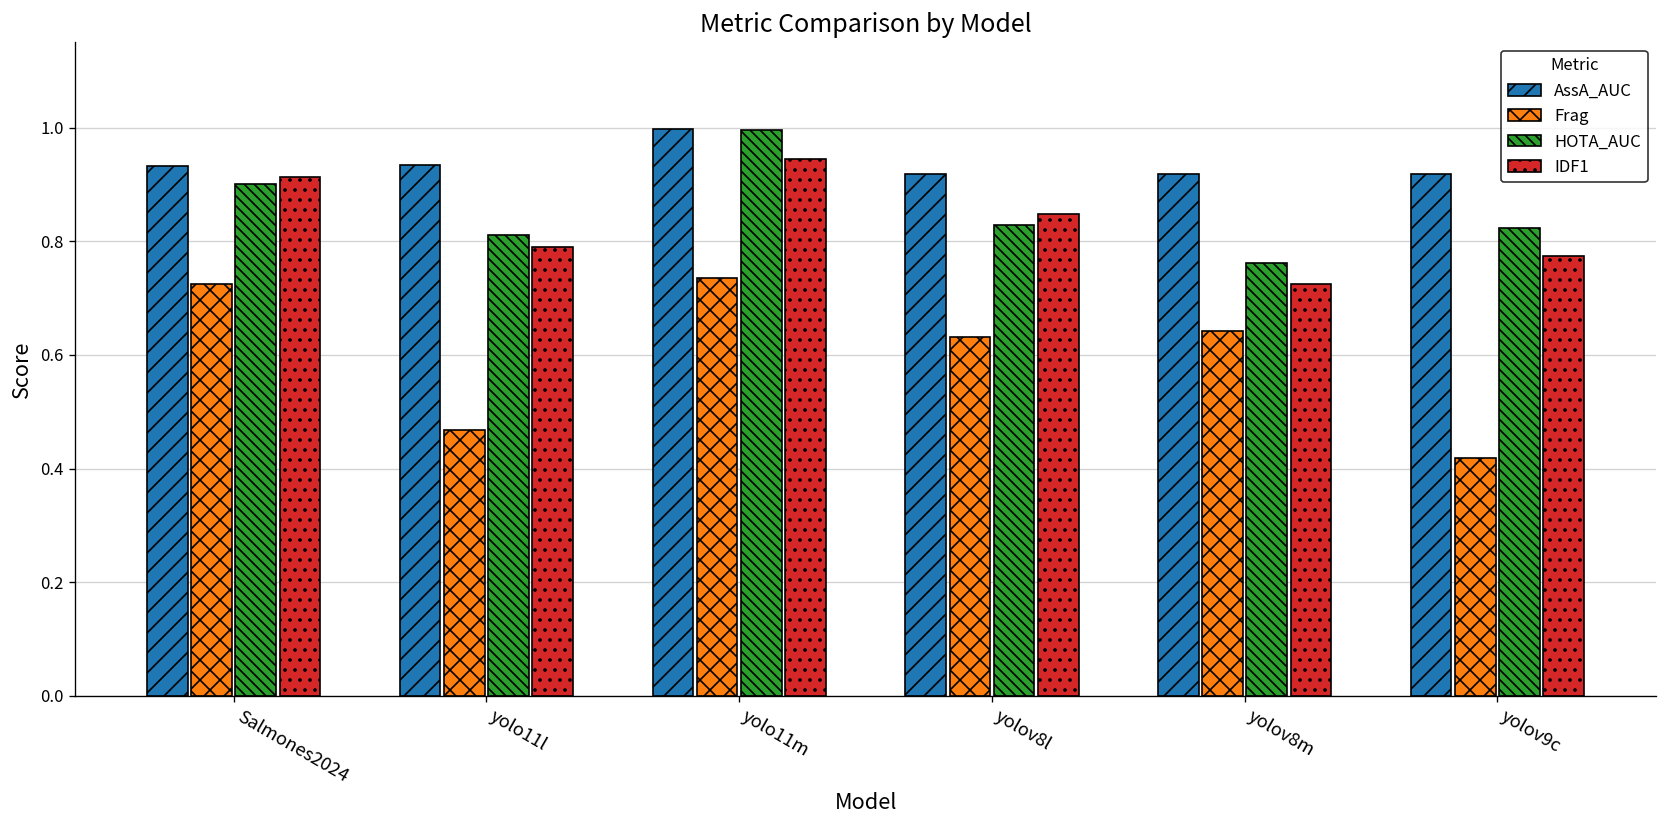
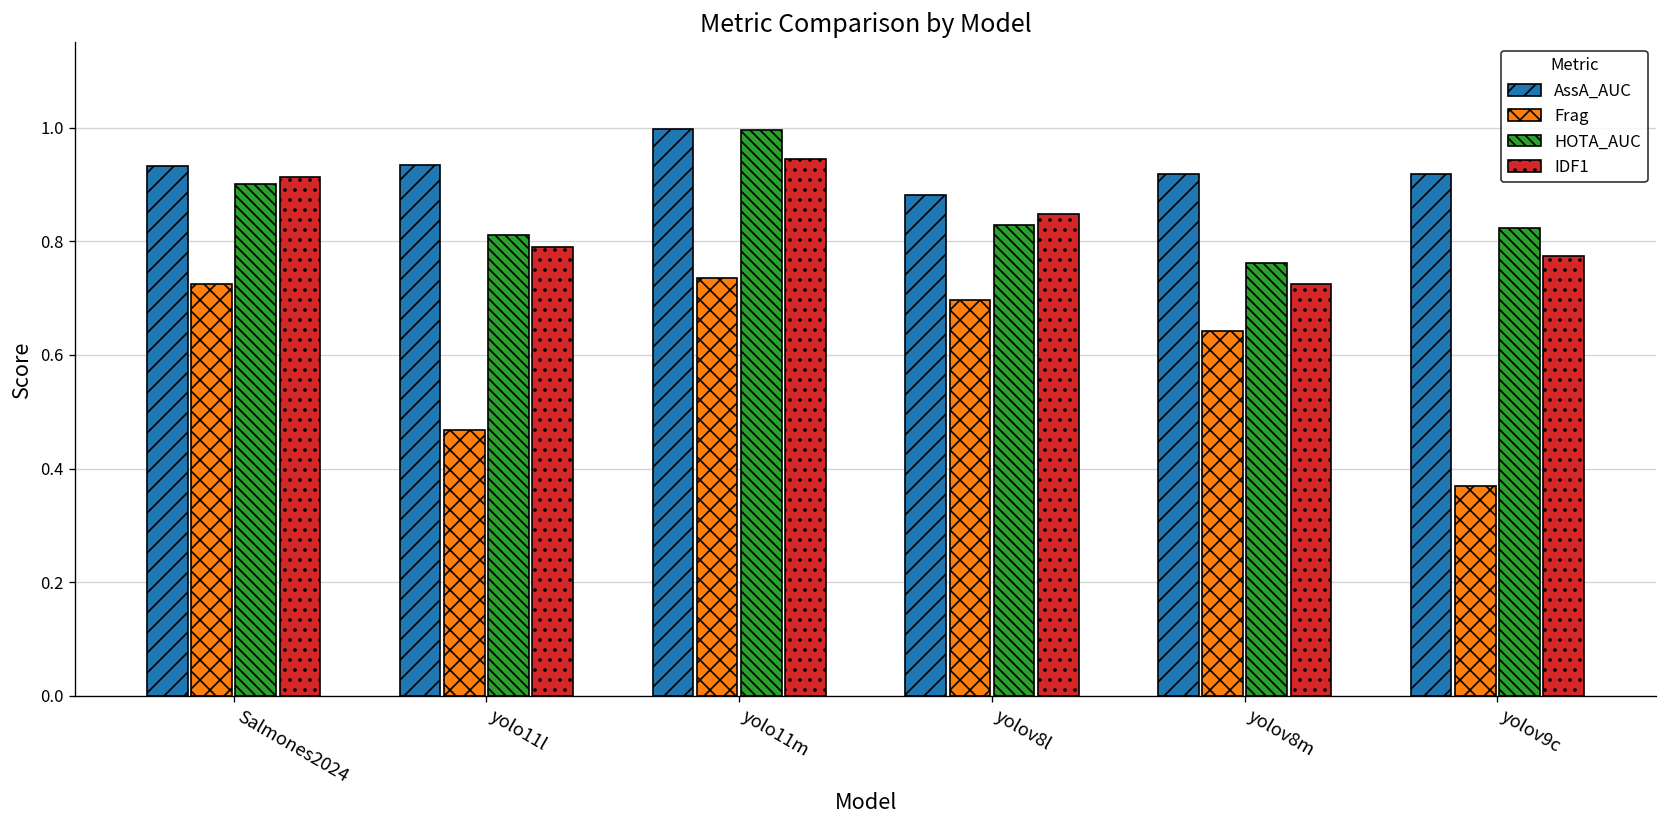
AssA_AUC, yolov8l: 0.92 -> 0.88
Frag, yolov8l: 0.63 -> 0.70
Frag, yolov9c: 0.42 -> 0.37
